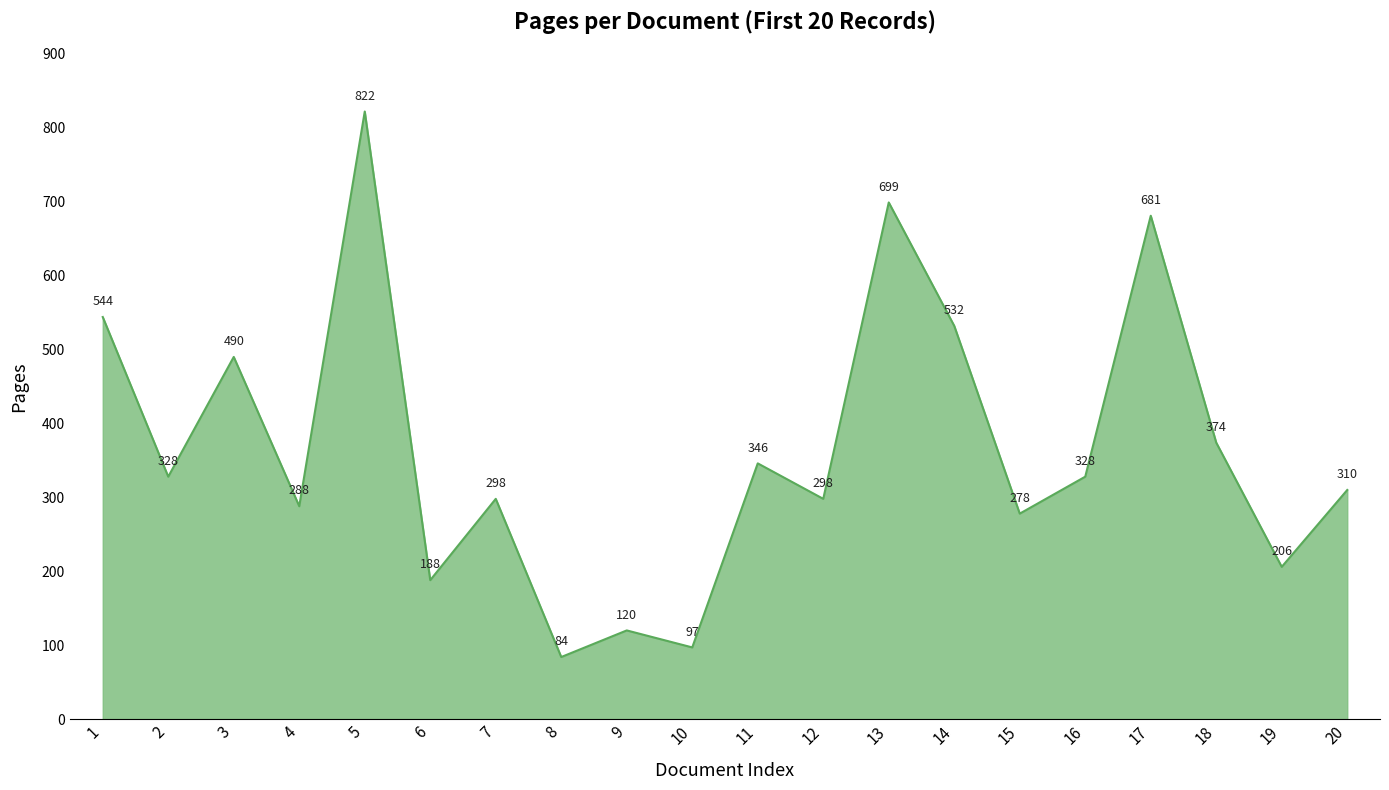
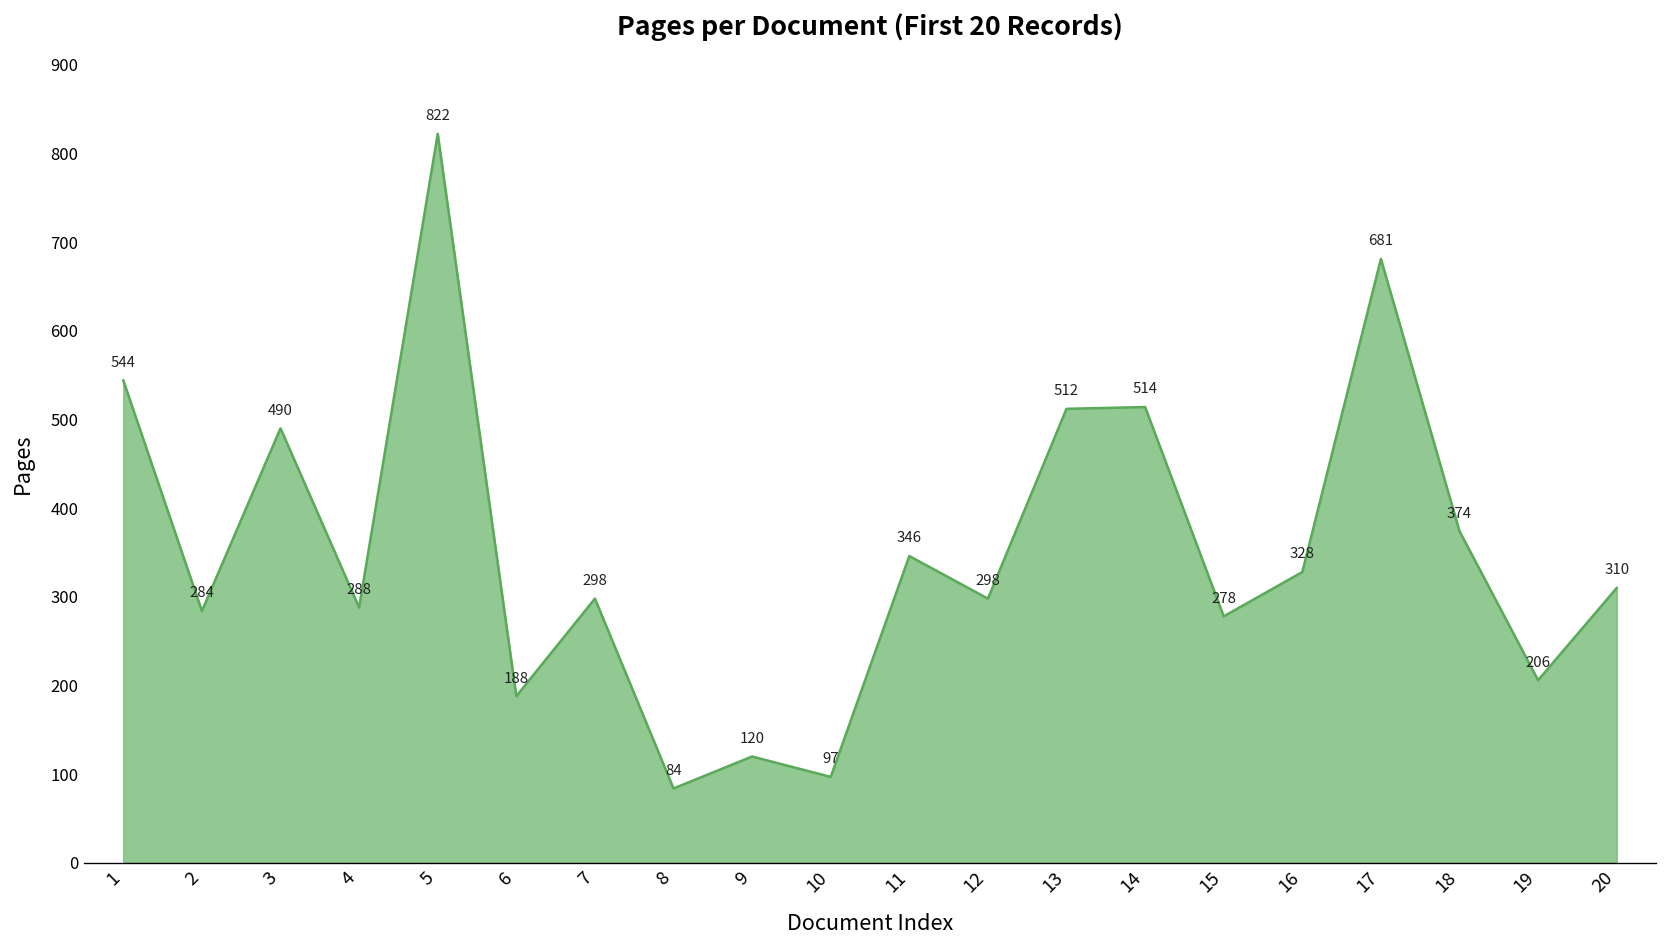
2: 328 -> 284
13: 699 -> 512
14: 532 -> 514
